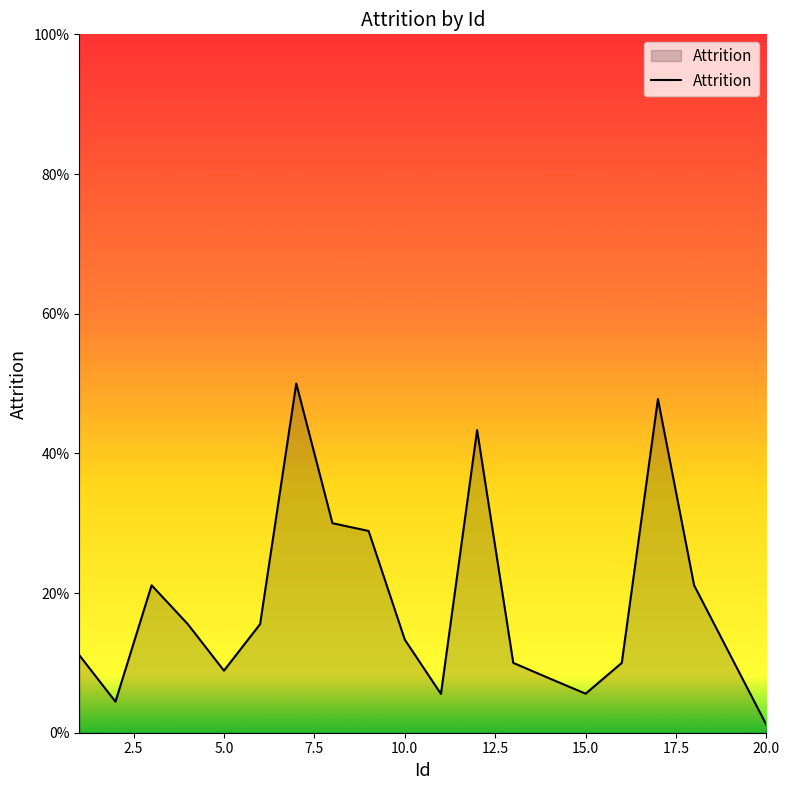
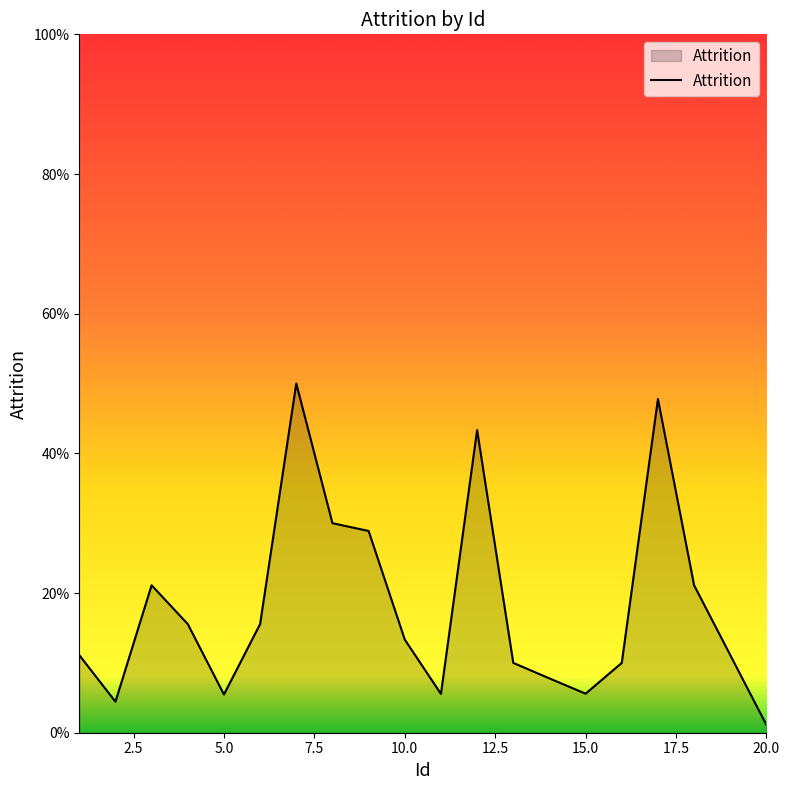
5.0: 9% -> 5%
